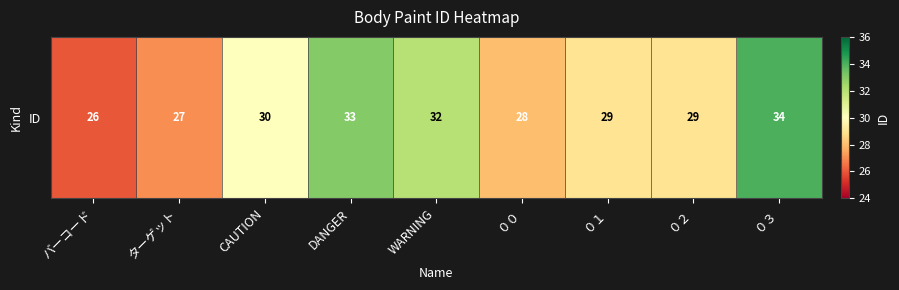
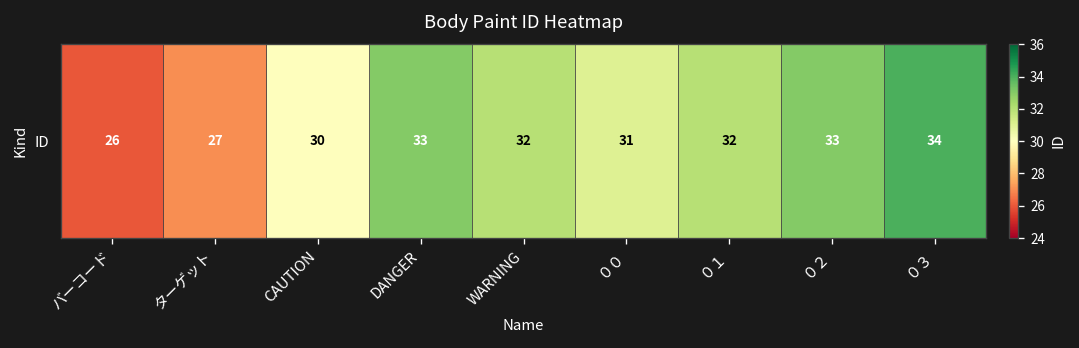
ID, ００: 28 -> 31
ID, ０１: 29 -> 32
ID, ０２: 29 -> 33
